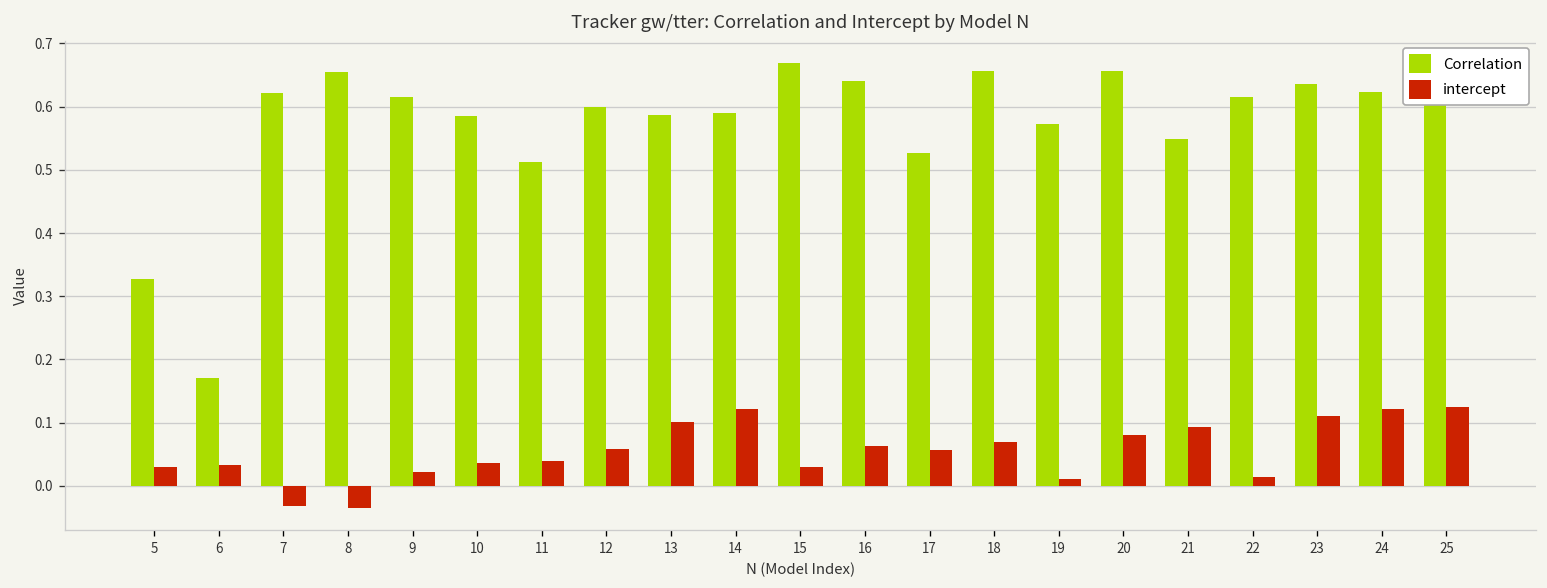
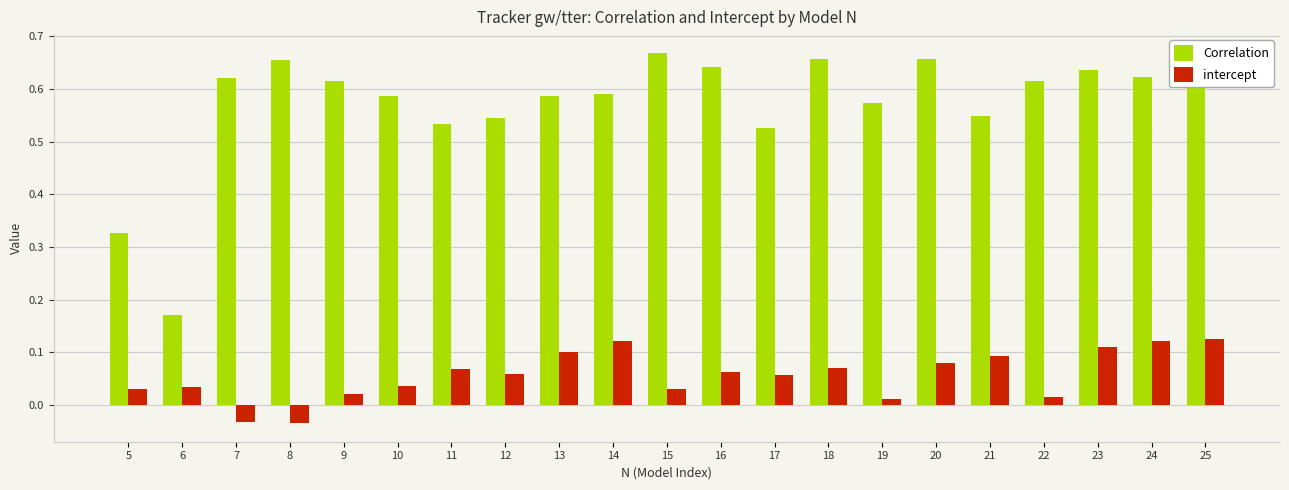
Correlation, 11: 0.51 -> 0.53
intercept, 11: 0.04 -> 0.07
Correlation, 12: 0.60 -> 0.54
